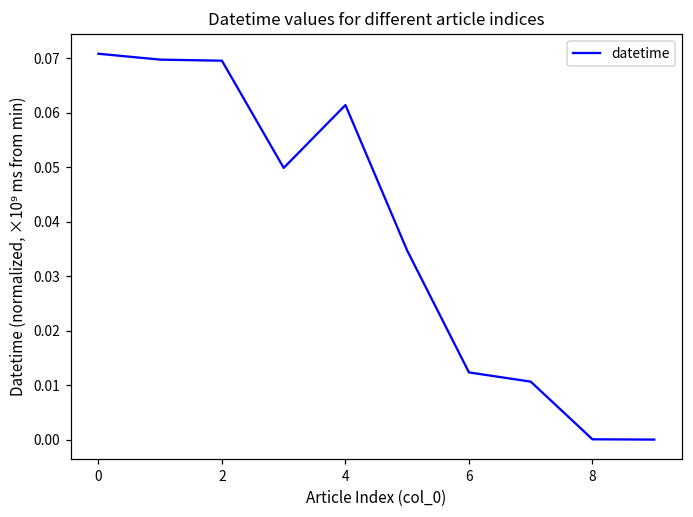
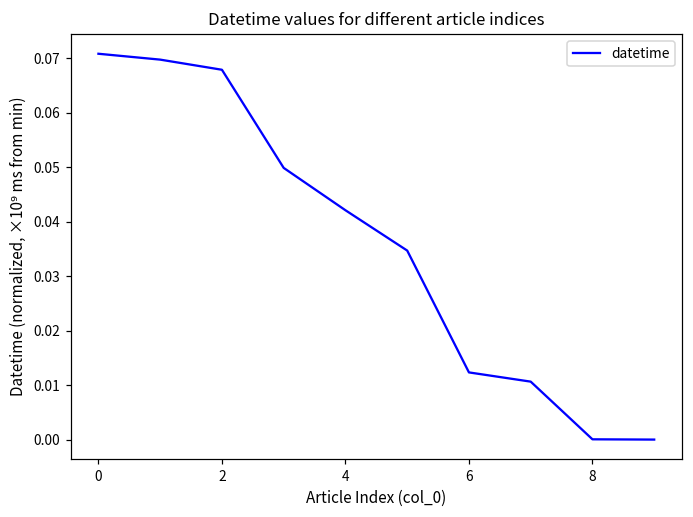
2: 0.070 -> 0.068
4: 0.061 -> 0.042
